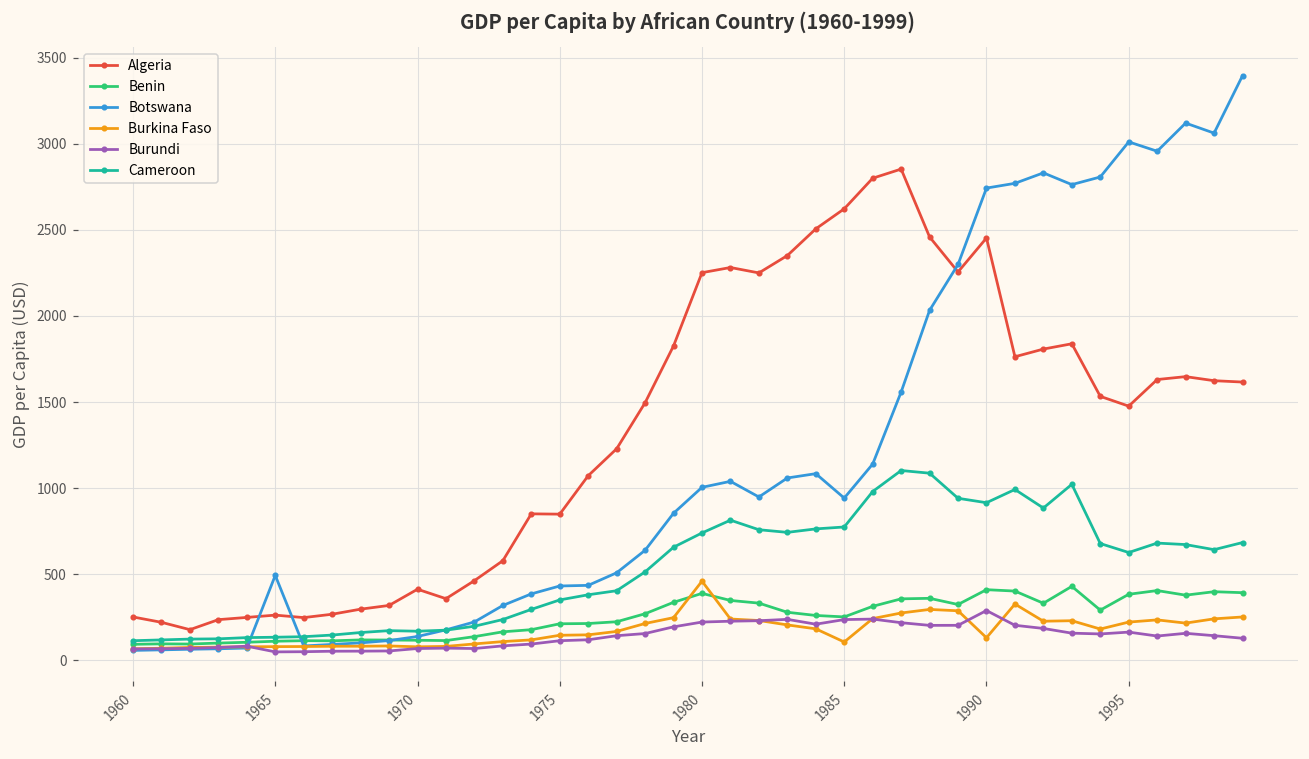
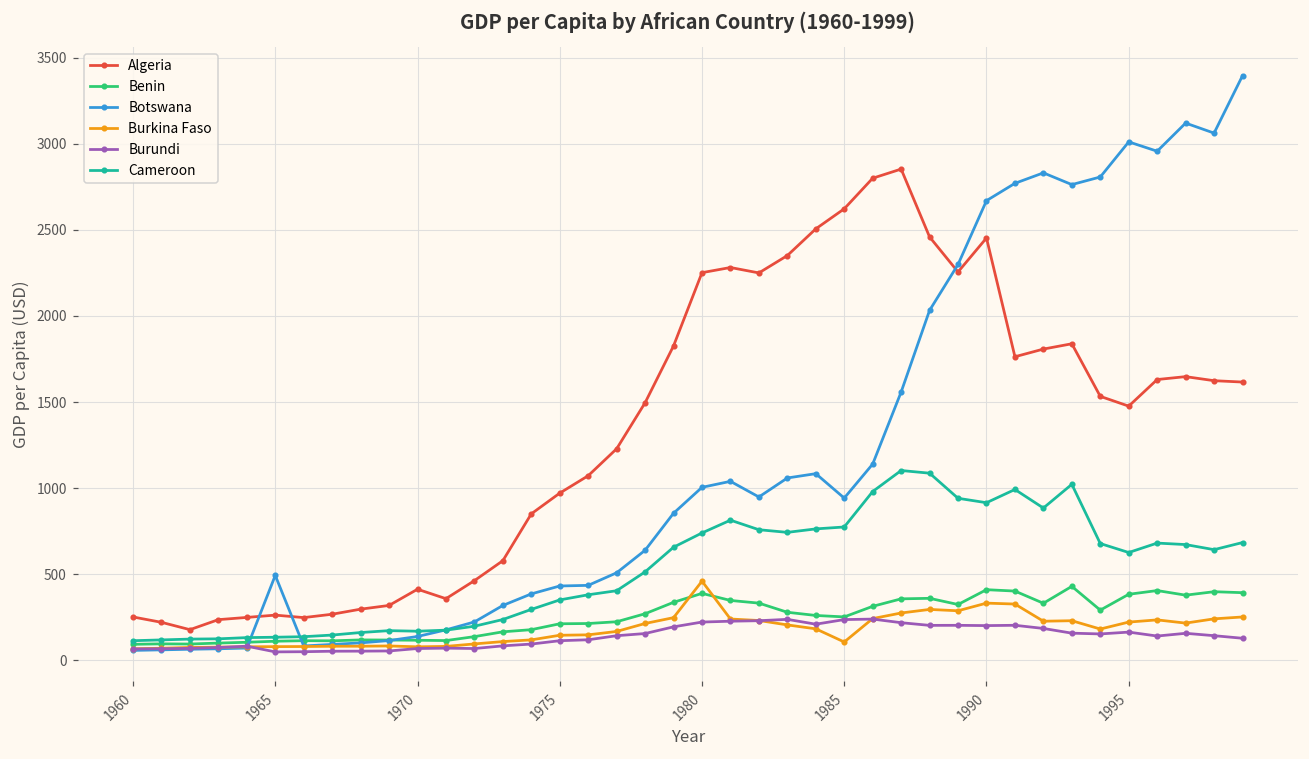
Algeria, 1975: 850 -> 970
Botswana, 1990: 2740 -> 2670
Burkina Faso, 1990: 130 -> 330
Burundi, 1990: 290 -> 200
